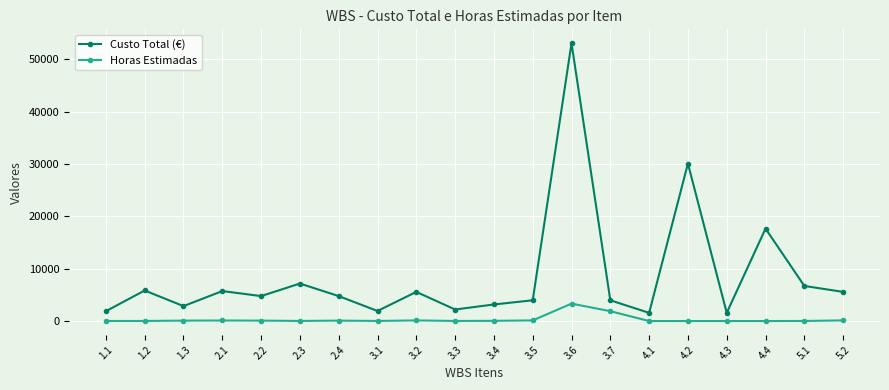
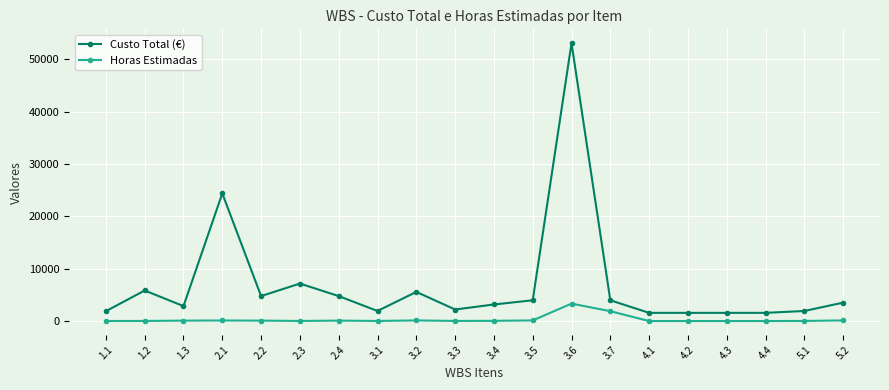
Custo Total (€), 2.1: 6000 -> 24000
Custo Total (€), 4.2: 30000 -> 2000
Custo Total (€), 4.4: 18000 -> 2000
Custo Total (€), 5.1: 7000 -> 2000
Custo Total (€), 5.2: 6000 -> 4000
